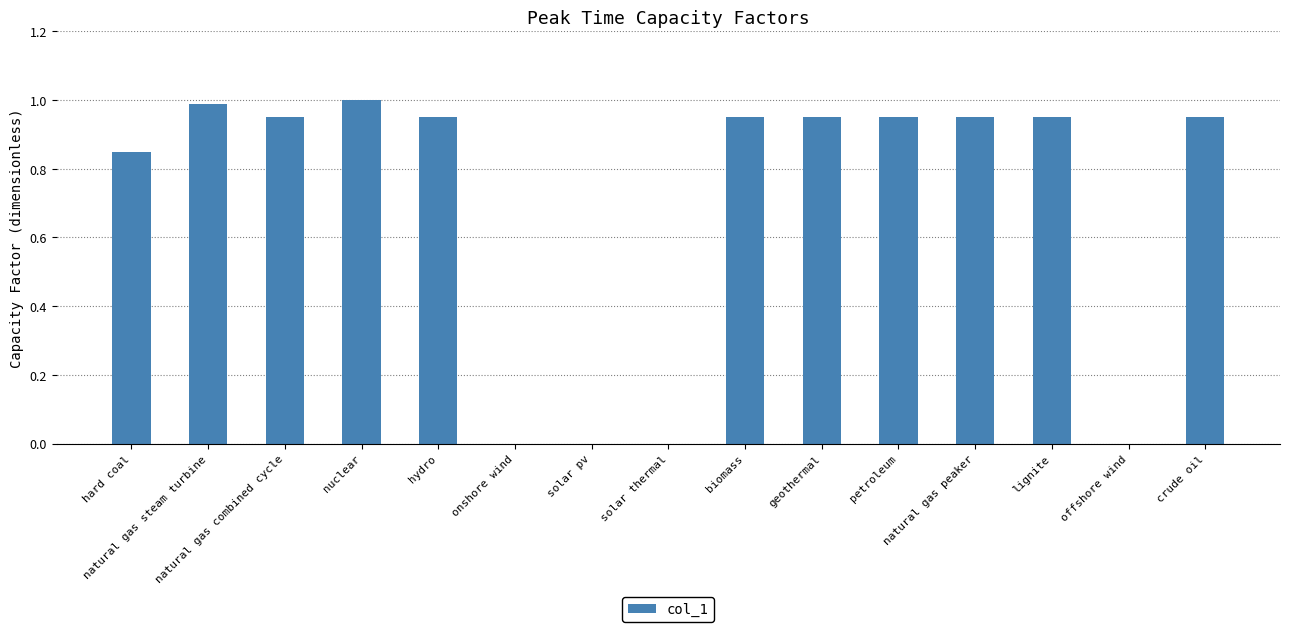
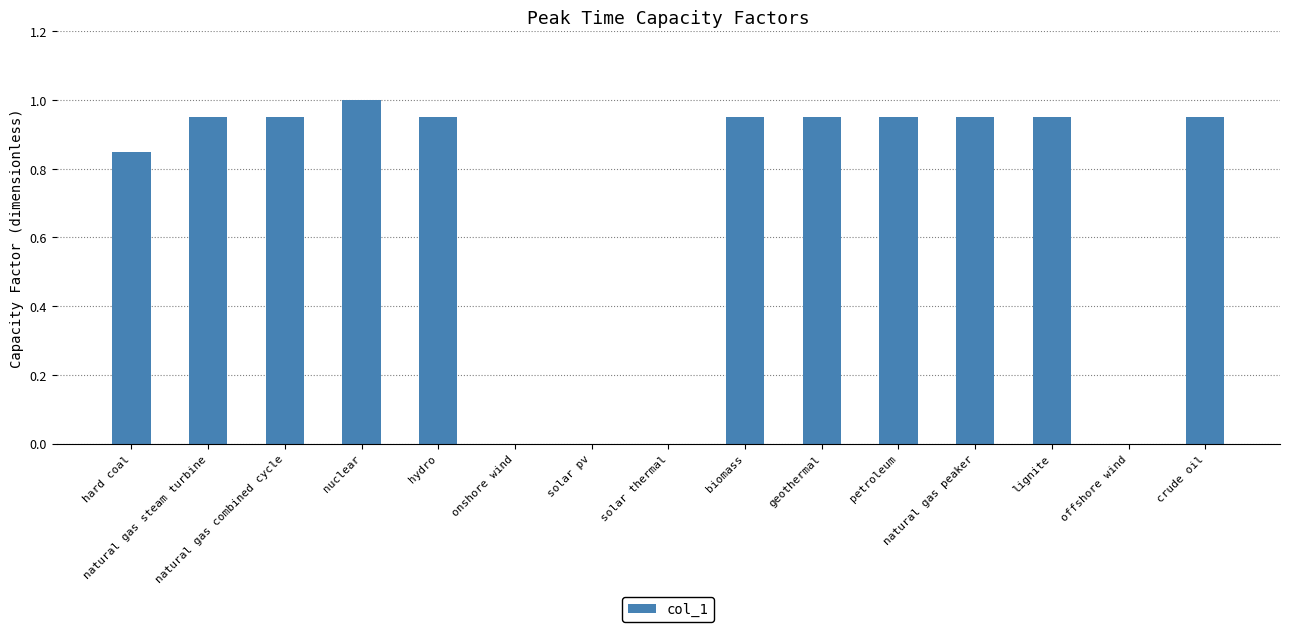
natural gas steam turbine: 0.99 -> 0.95
